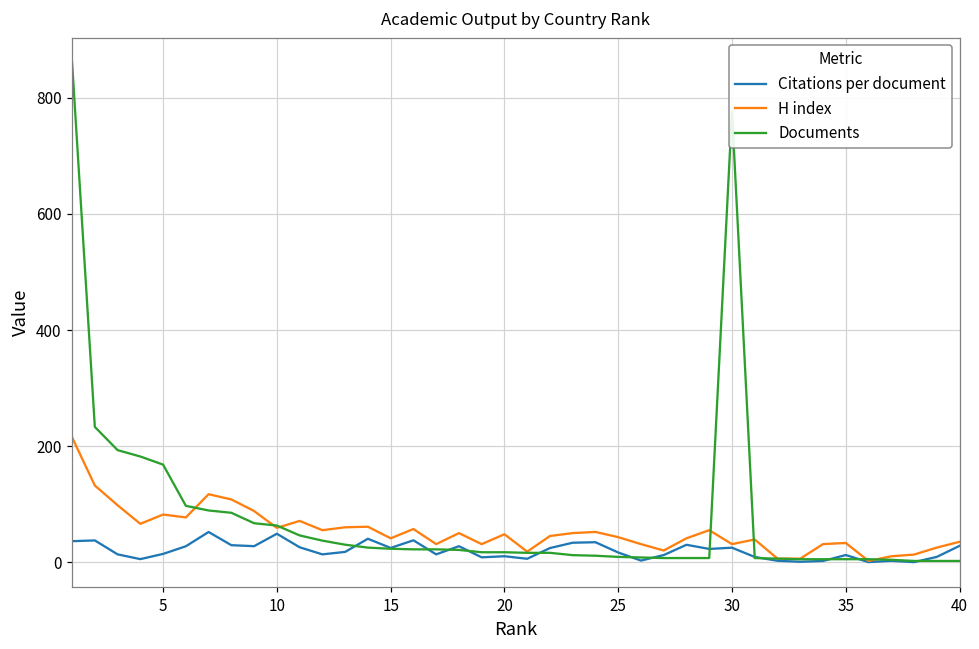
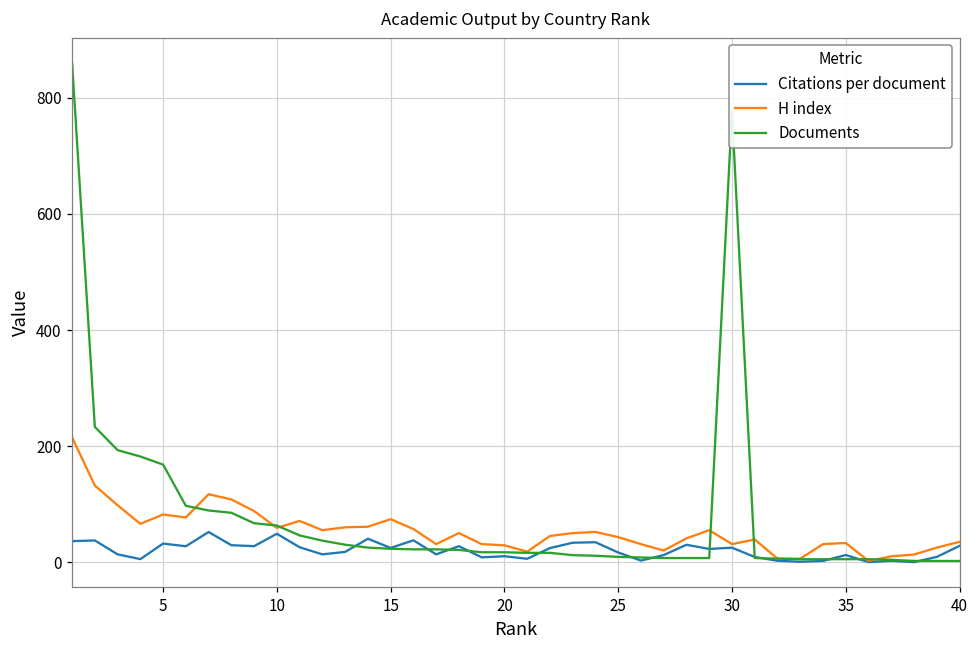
Citations per document, 5: 10 -> 30
H index, 15: 40 -> 70
H index, 20: 50 -> 30
